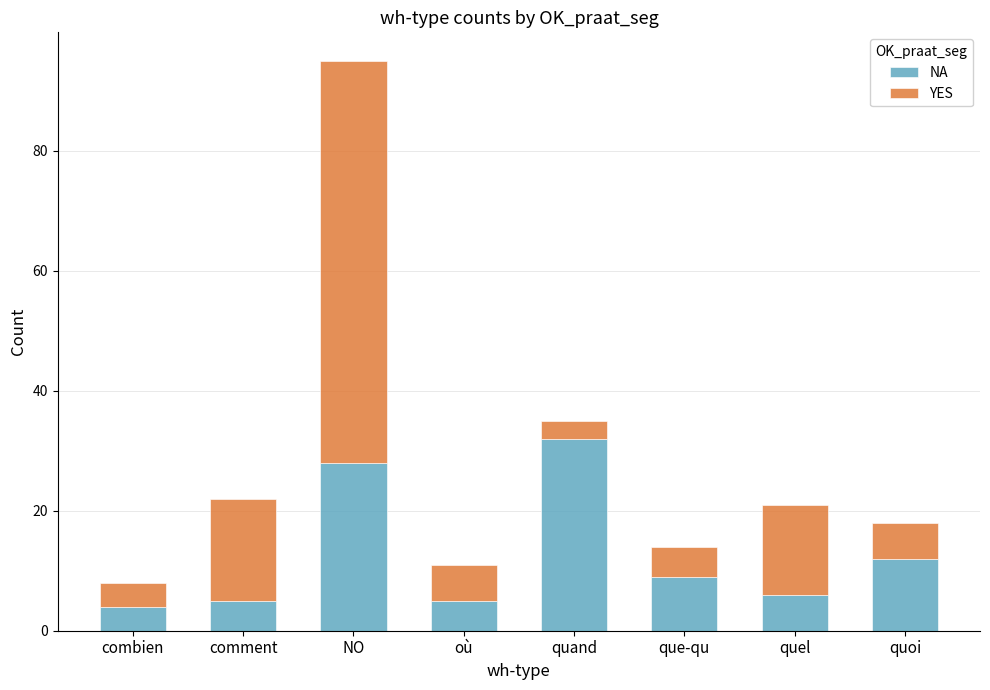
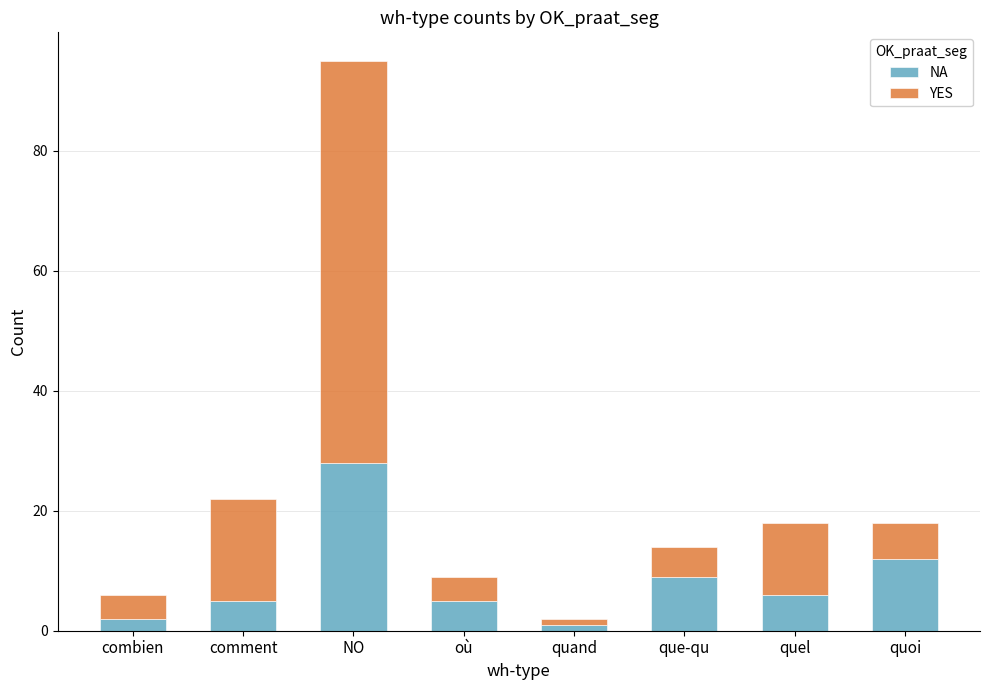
NA, combien: 4 -> 2
YES, où: 6 -> 4
NA, quand: 32 -> 1
YES, quand: 3 -> 1
YES, quel: 15 -> 12
